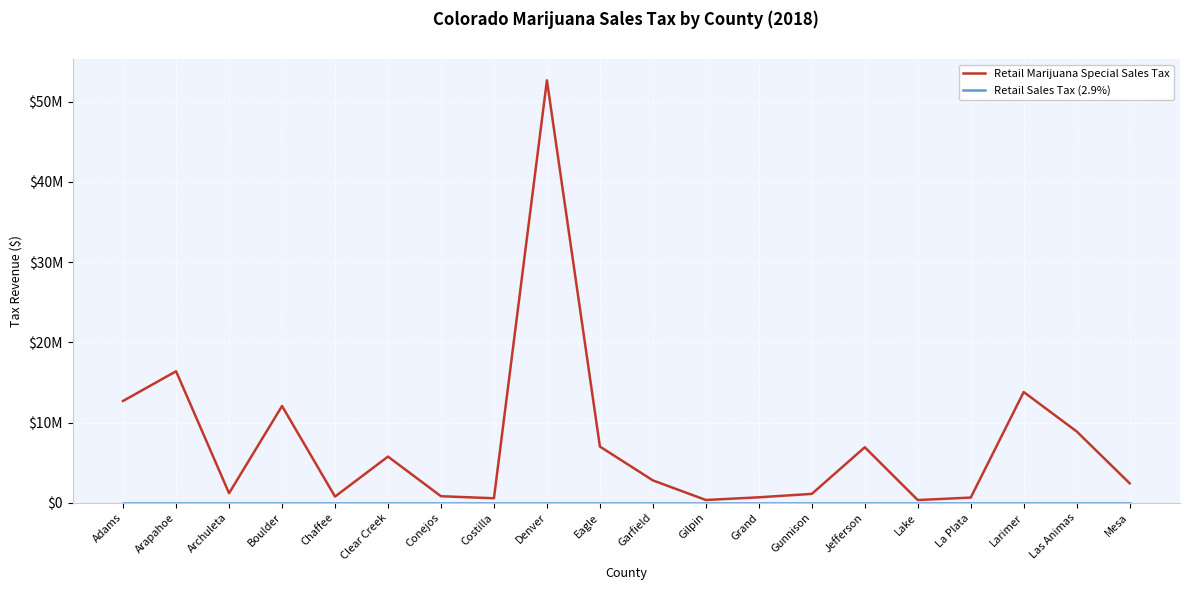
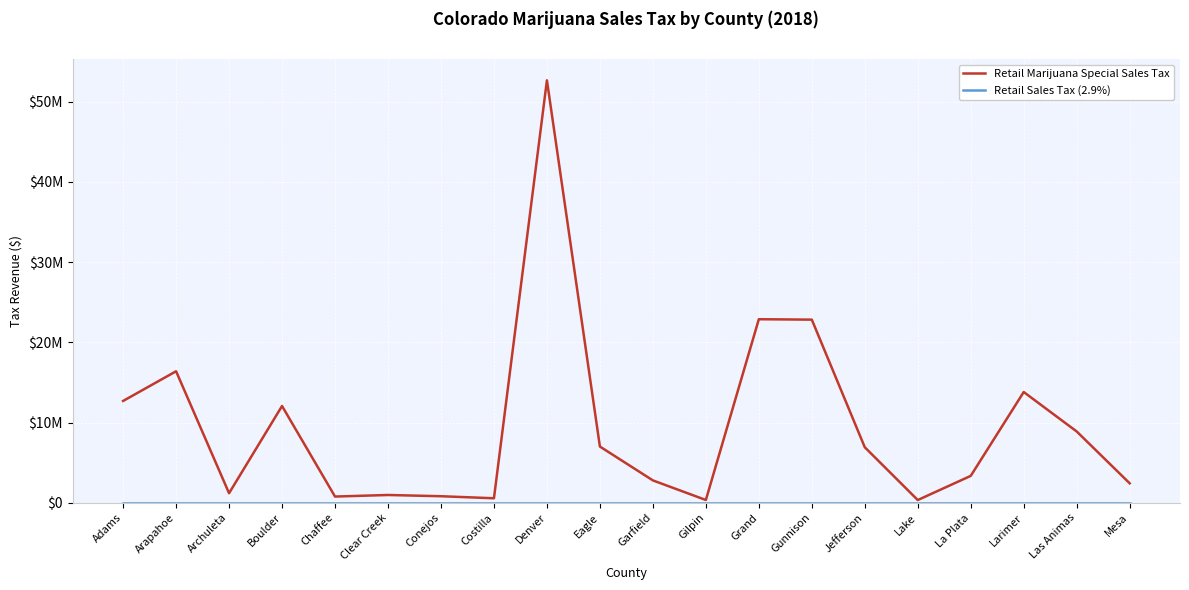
Retail Marijuana Special Sales Tax, Clear Creek: $6000000 -> $1000000
Retail Marijuana Special Sales Tax, Grand: $1000000 -> $23000000
Retail Marijuana Special Sales Tax, Gunnison: $1000000 -> $23000000
Retail Marijuana Special Sales Tax, La Plata: $1000000 -> $3000000
